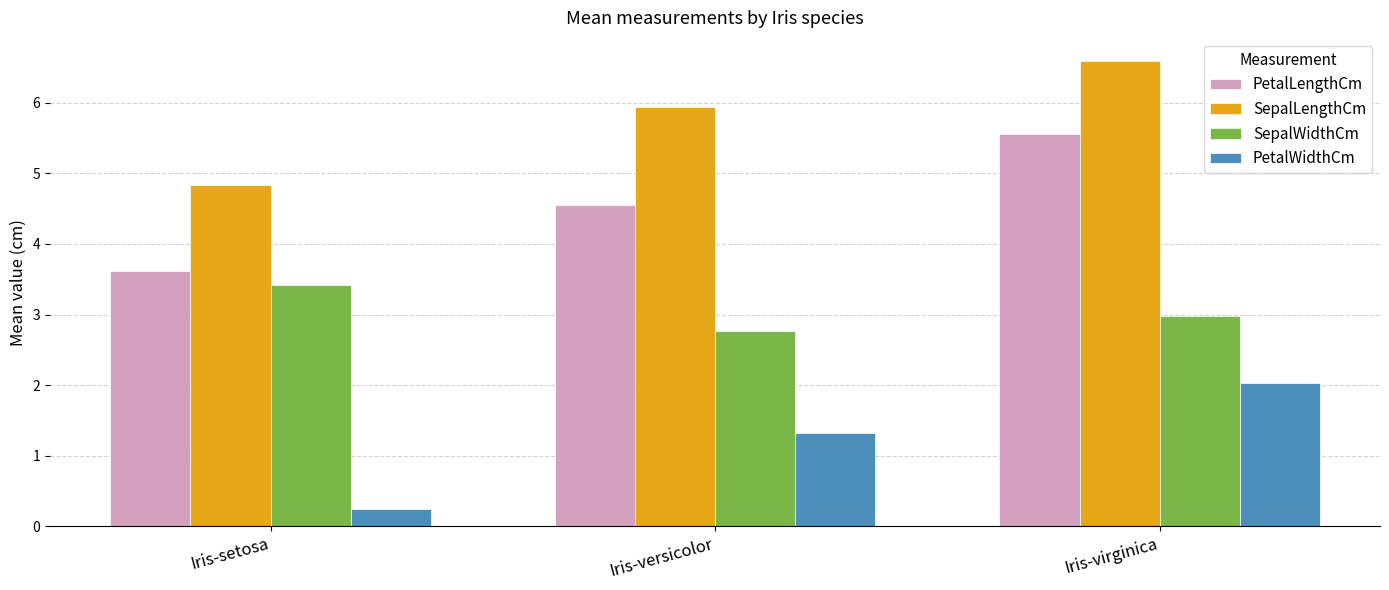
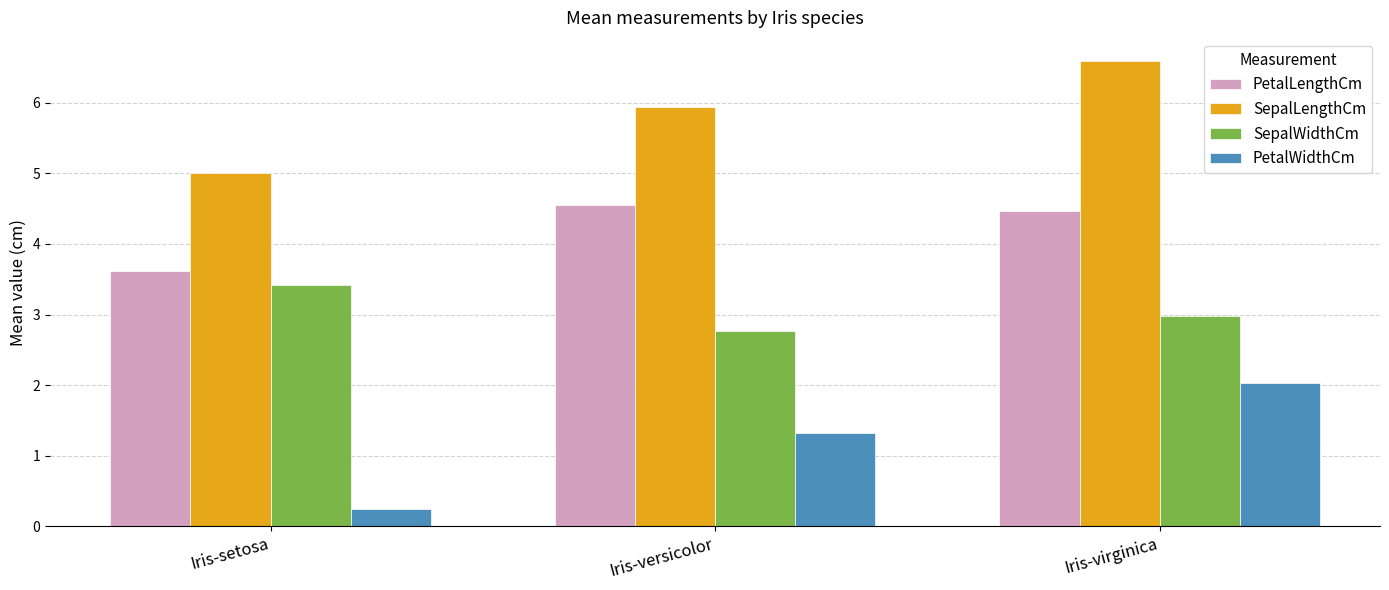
SepalLengthCm, Iris-setosa: 4.8 -> 5.0
PetalLengthCm, Iris-virginica: 5.6 -> 4.5
